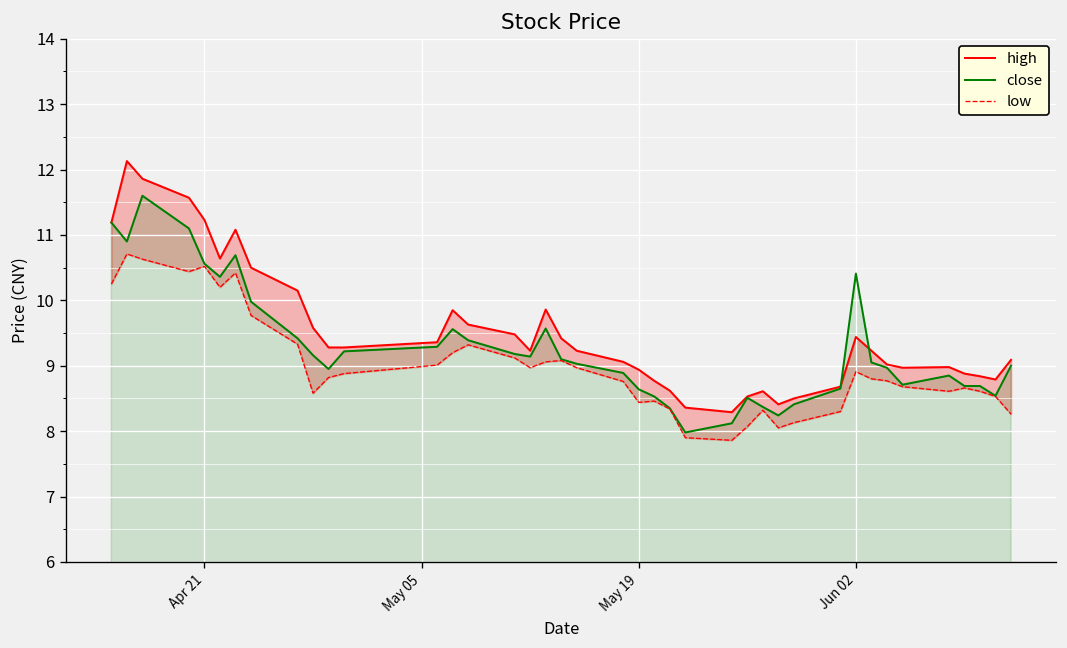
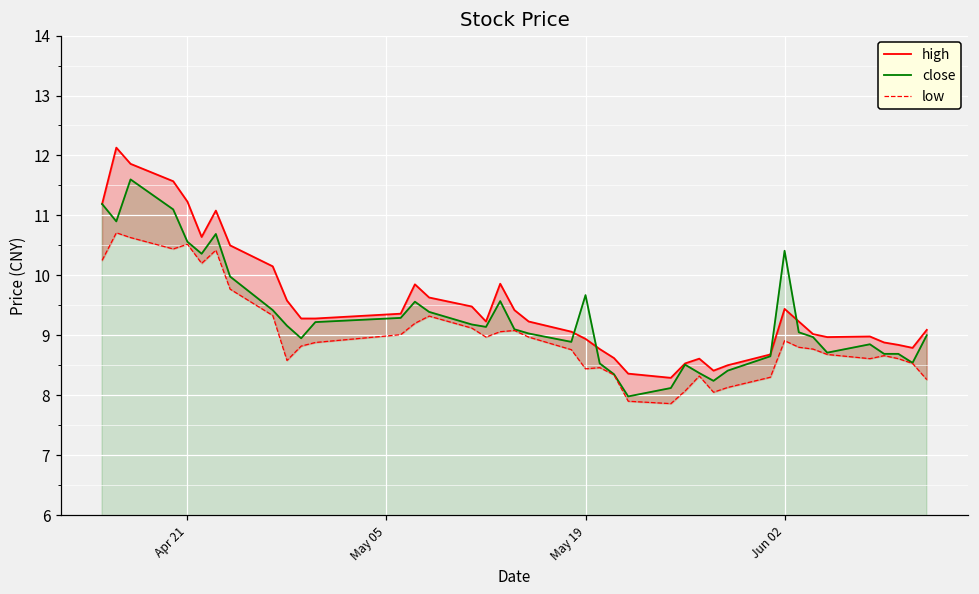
close, May 19: 8.6 -> 9.7
